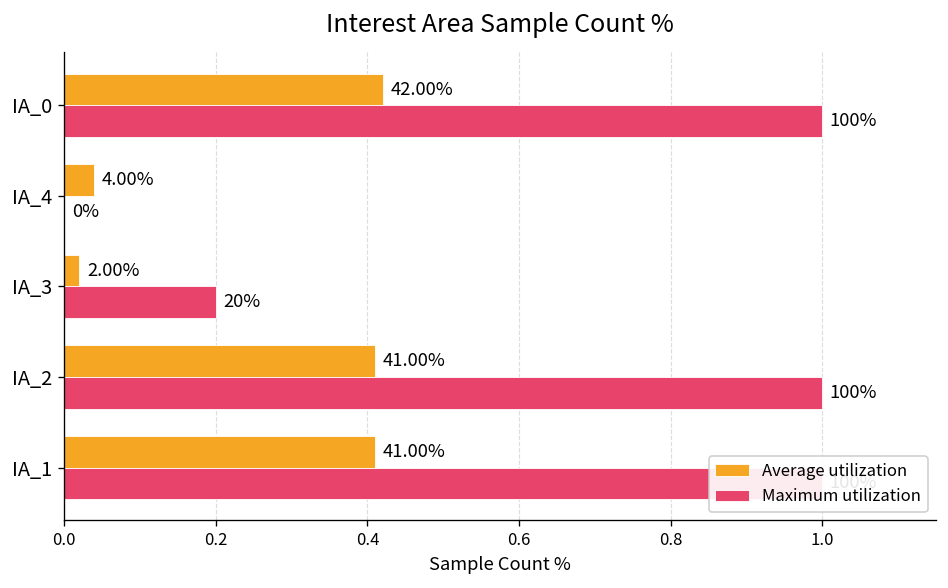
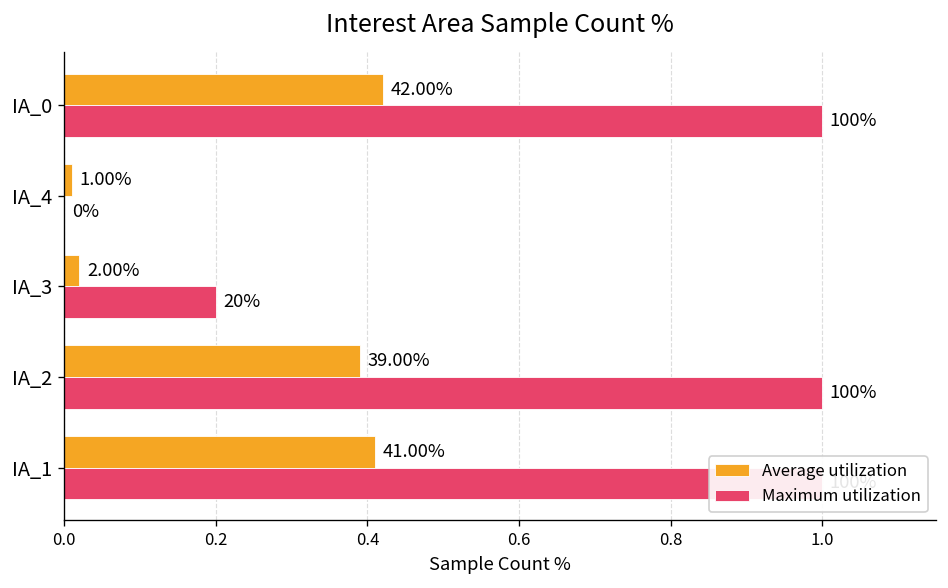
Average utilization, IA_4: 4.00% -> 1.00%
Average utilization, IA_2: 41.00% -> 39.00%
